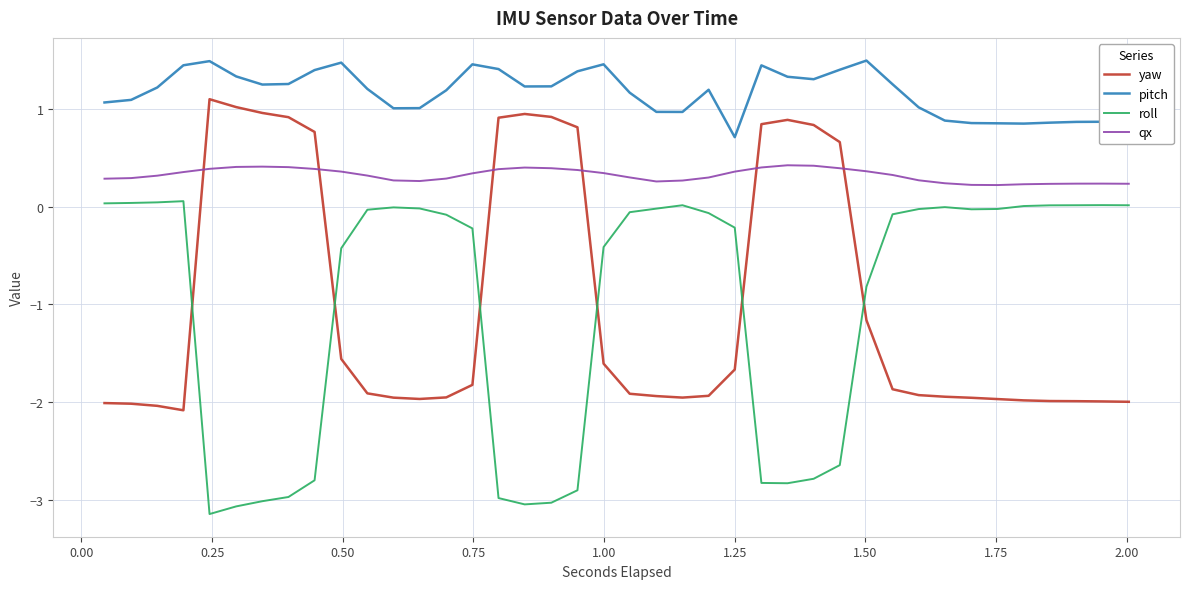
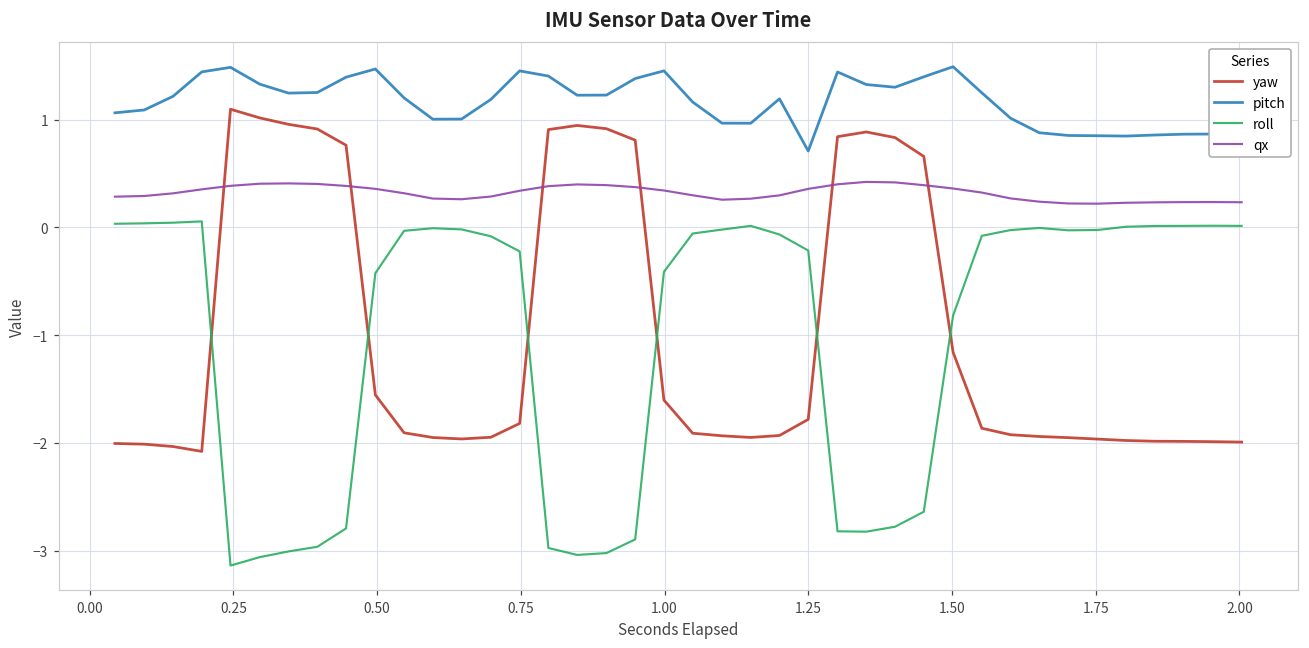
yaw, 1.25: -1.7 -> -1.8
